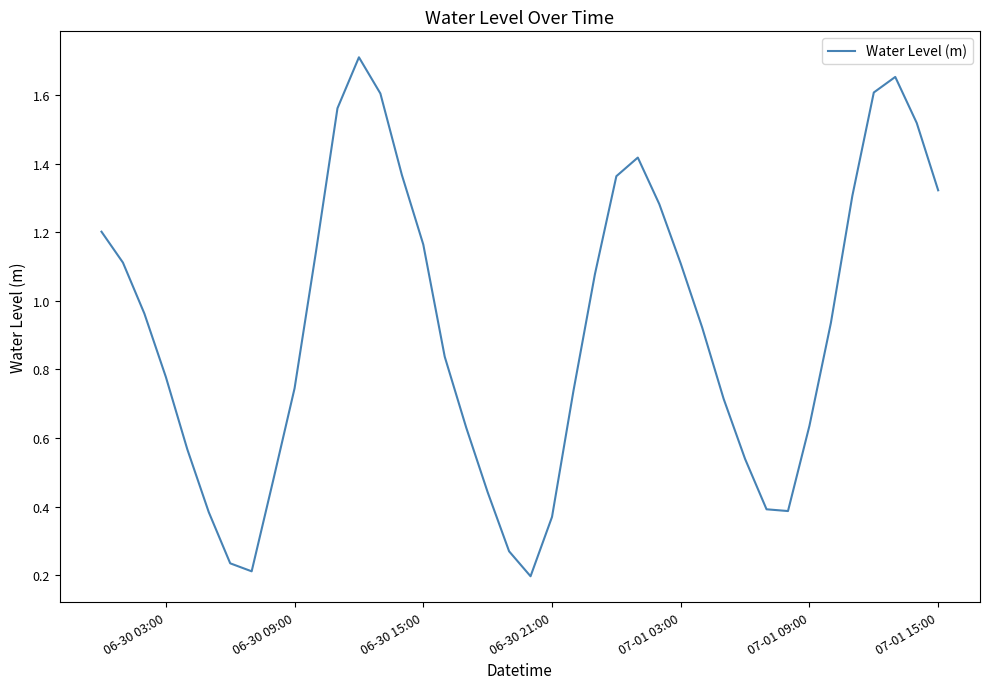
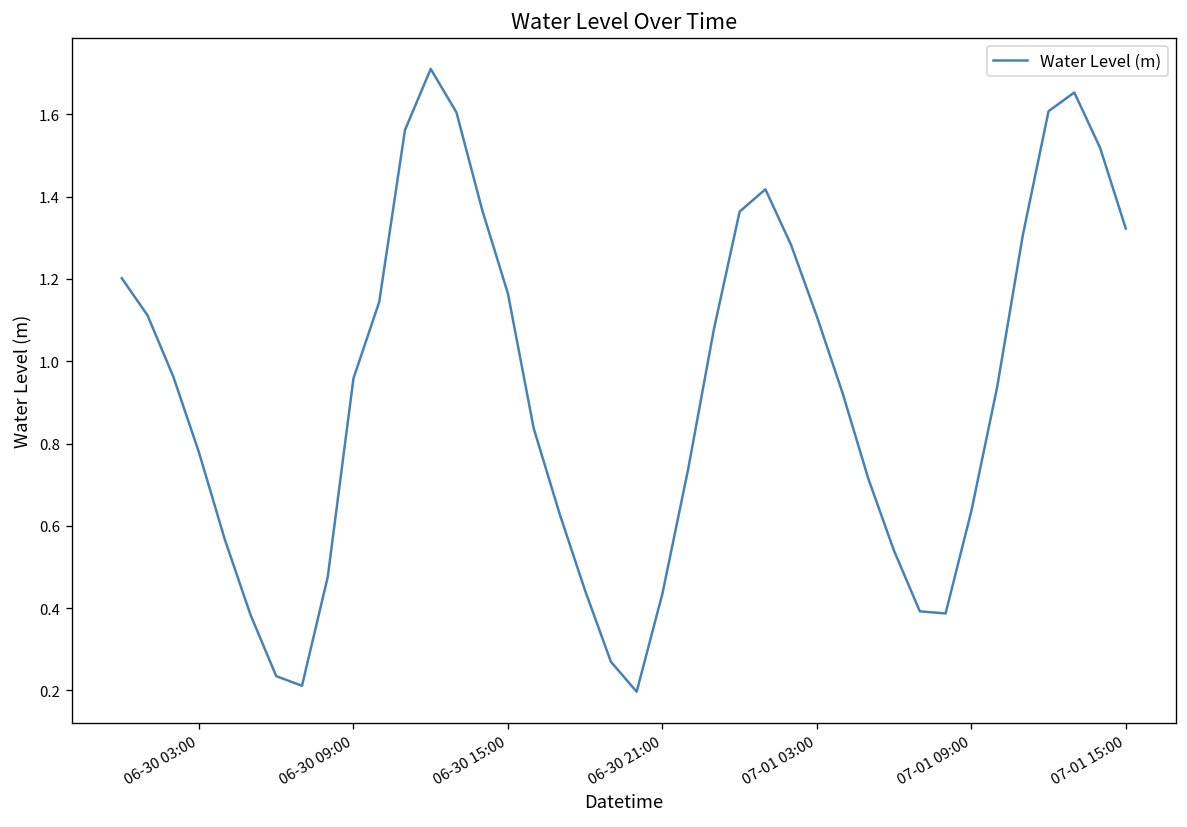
06-30 09:00: 0.74 -> 0.96
06-30 21:00: 0.37 -> 0.44
